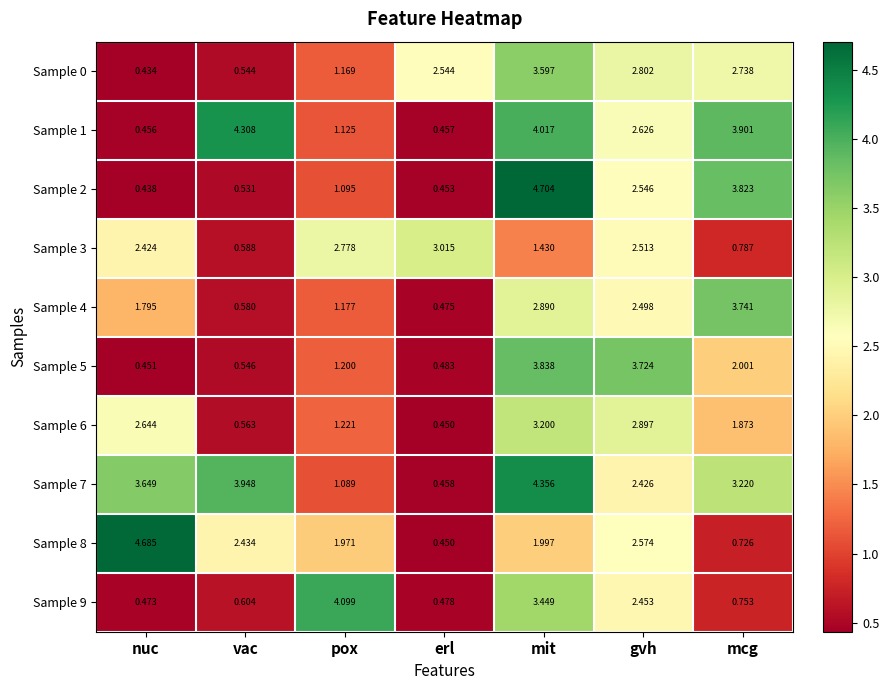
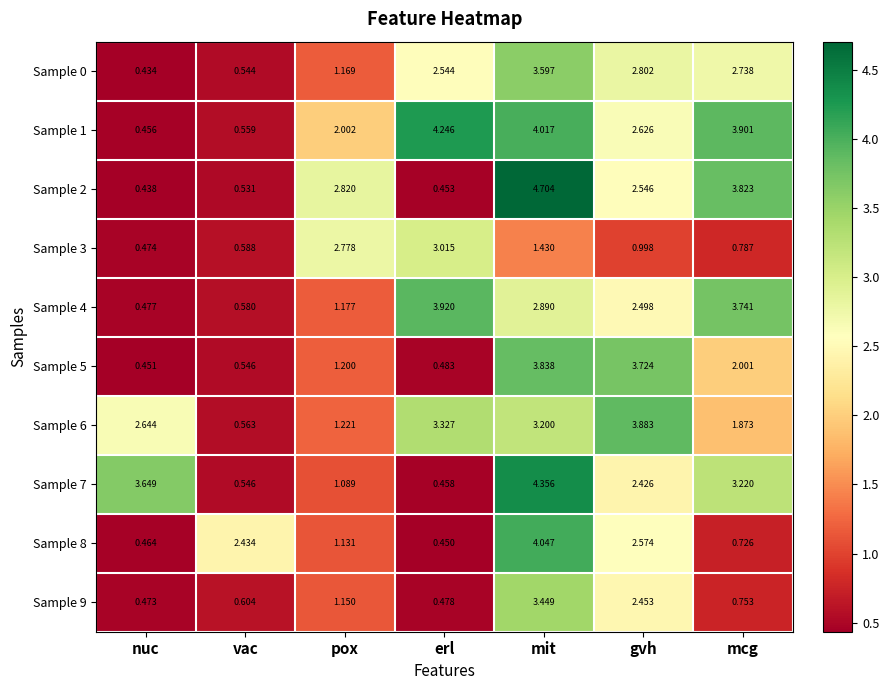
Sample 1, vac: 4.308 -> 0.559
Sample 1, pox: 1.125 -> 2.002
Sample 1, erl: 0.457 -> 4.246
Sample 2, pox: 1.095 -> 2.820
Sample 3, nuc: 2.424 -> 0.474
Sample 3, gvh: 2.513 -> 0.998
Sample 4, nuc: 1.795 -> 0.477
Sample 4, erl: 0.475 -> 3.920
Sample 6, erl: 0.450 -> 3.327
Sample 6, gvh: 2.897 -> 3.883
Sample 7, vac: 3.948 -> 0.546
Sample 8, nuc: 4.685 -> 0.464
Sample 8, pox: 1.971 -> 1.131
Sample 8, mit: 1.997 -> 4.047
Sample 9, pox: 4.099 -> 1.150
